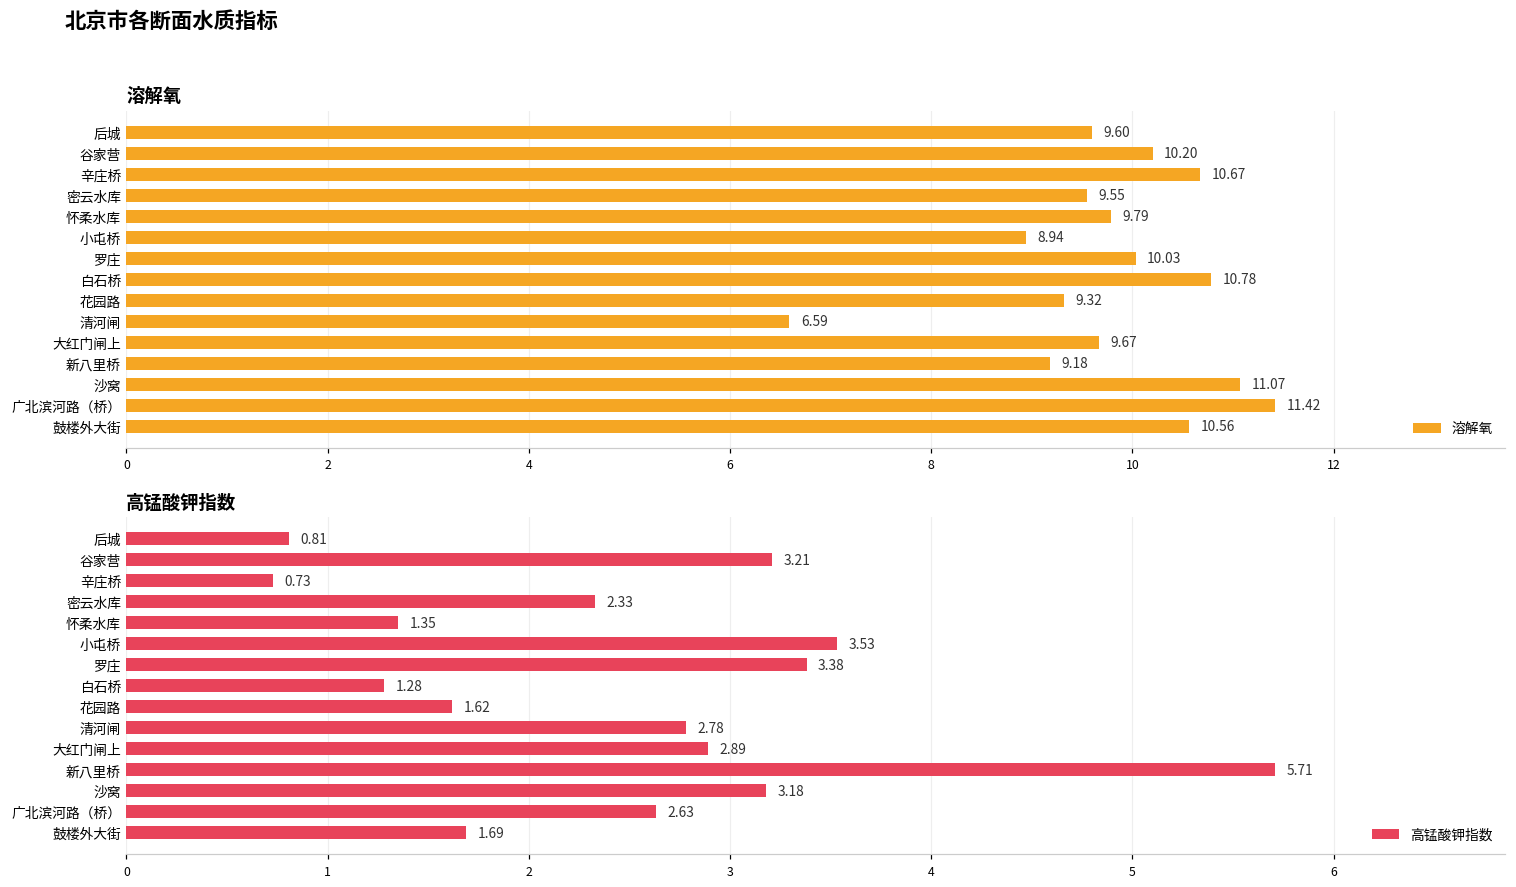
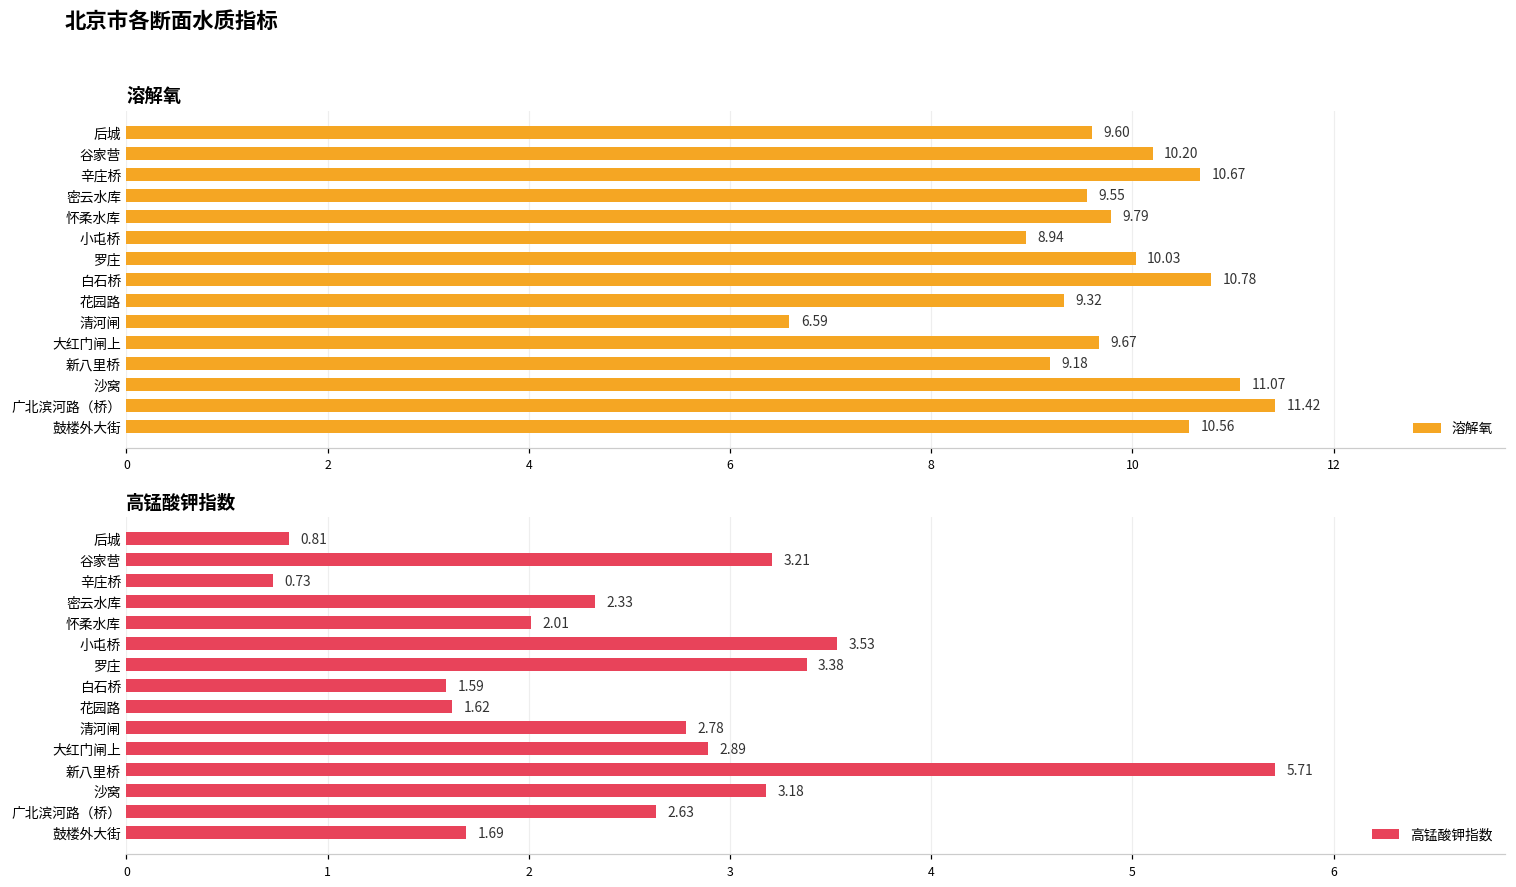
高锰酸钾指数, 怀柔水库: 1.35 -> 2.01
高锰酸钾指数, 白石桥: 1.28 -> 1.59
